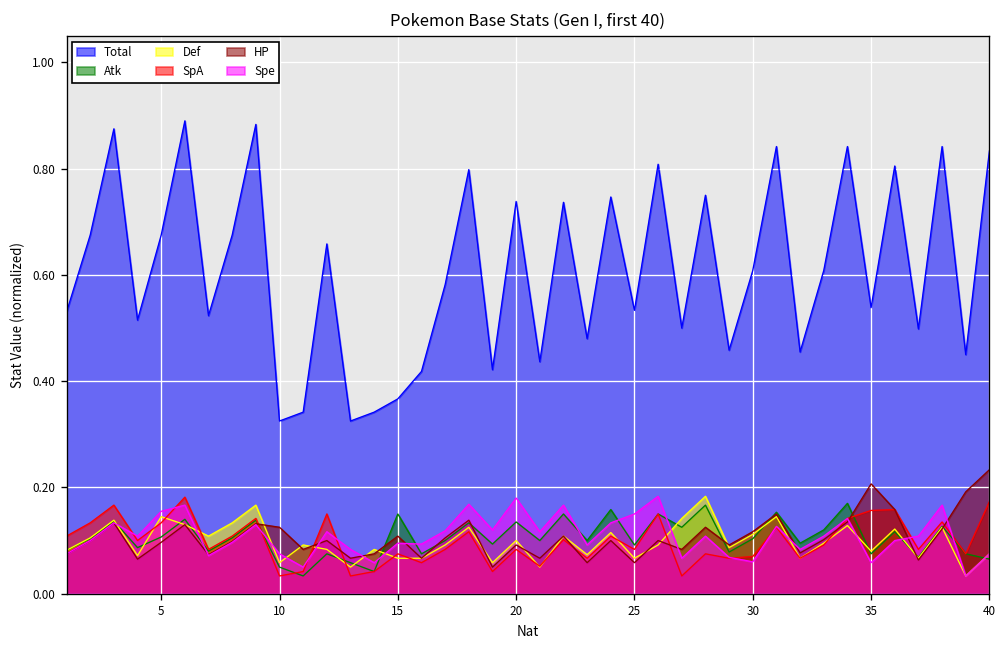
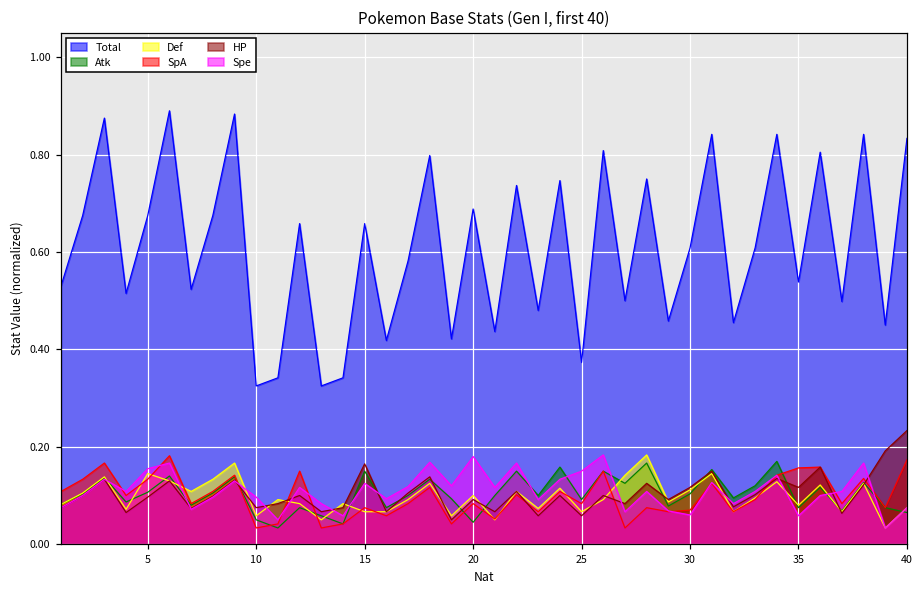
HP, 10: 0.13 -> 0.08
Spe, 10: 0.08 -> 0.10
Total, 15: 0.37 -> 0.66
HP, 15: 0.11 -> 0.17
Spe, 15: 0.10 -> 0.13
Total, 20: 0.74 -> 0.69
Atk, 20: 0.14 -> 0.05
Total, 25: 0.53 -> 0.37
HP, 35: 0.21 -> 0.12
